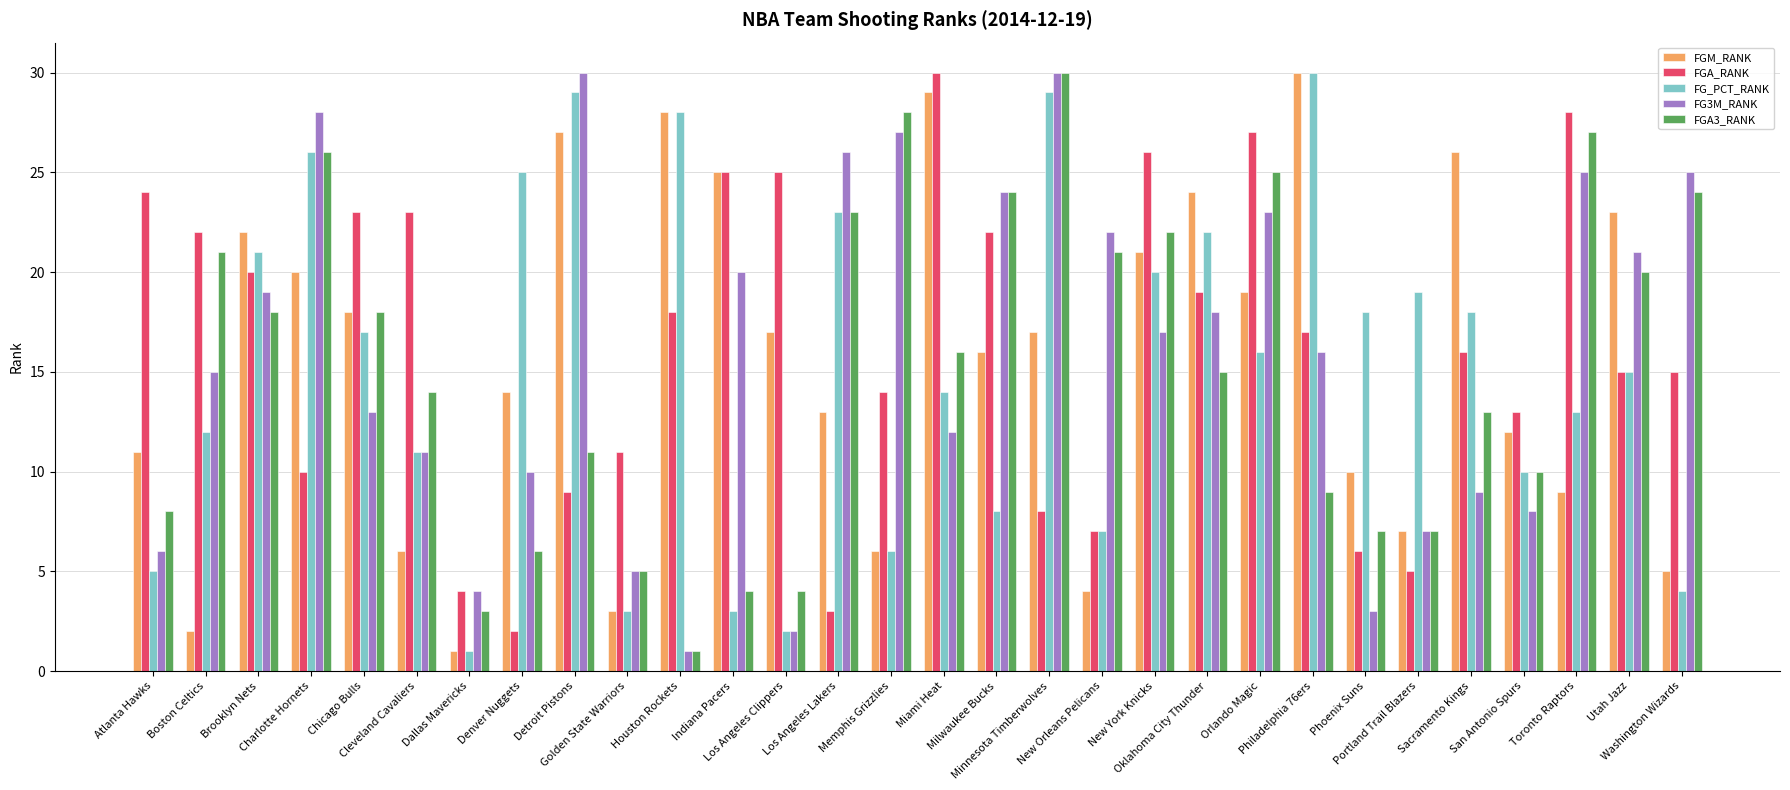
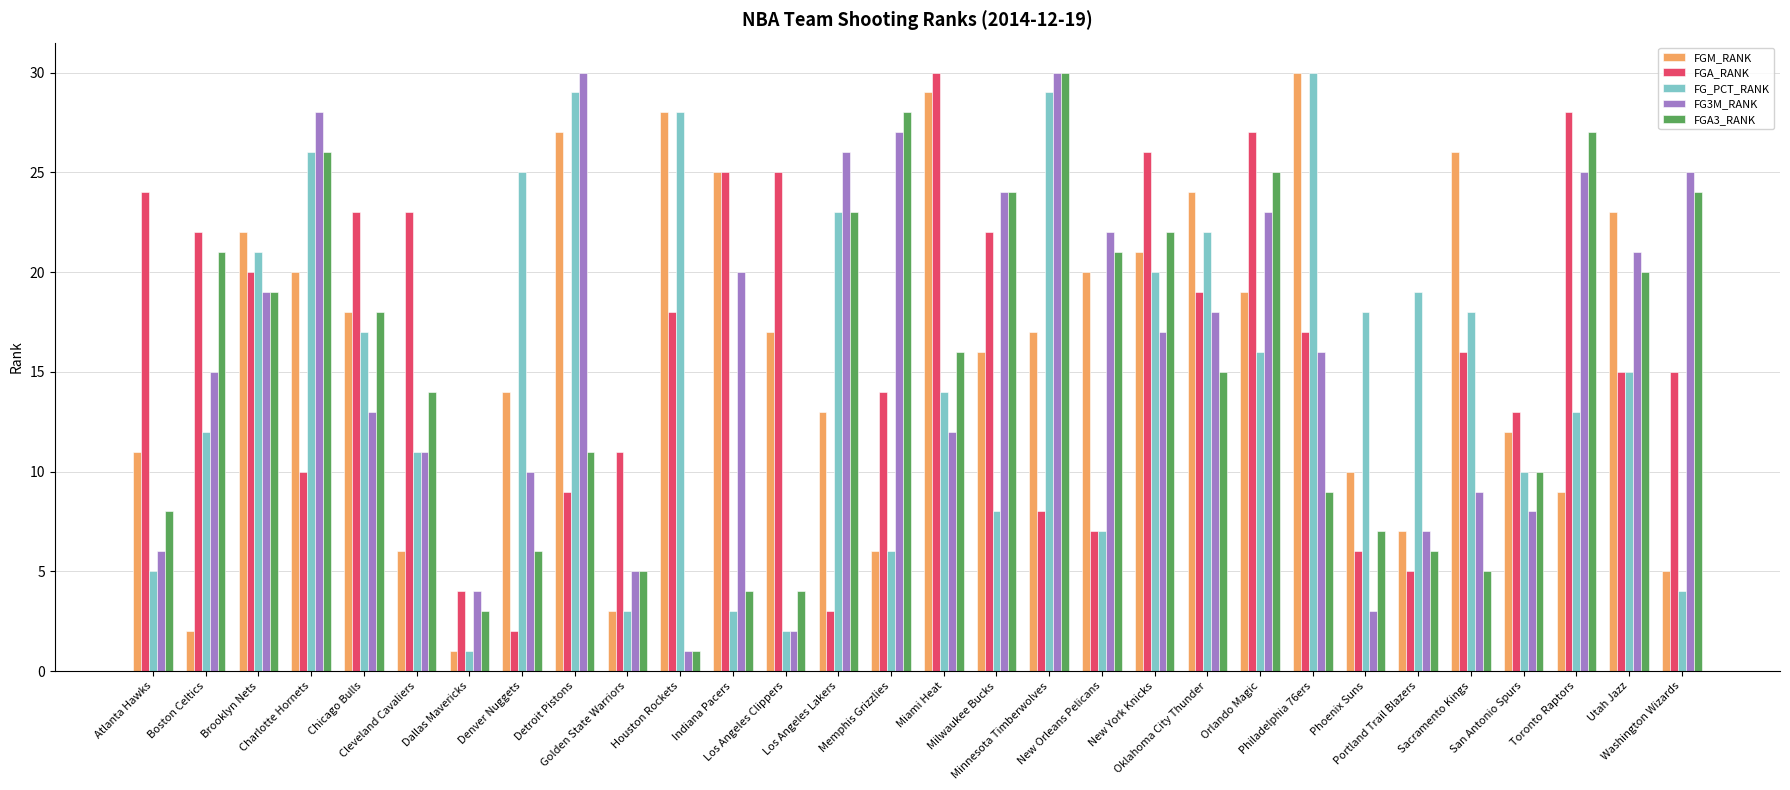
FGA3_RANK, Brooklyn Nets: 18 -> 19
FGM_RANK, New Orleans Pelicans: 4 -> 20
FGA3_RANK, Portland Trail Blazers: 7 -> 6
FGA3_RANK, Sacramento Kings: 13 -> 5
